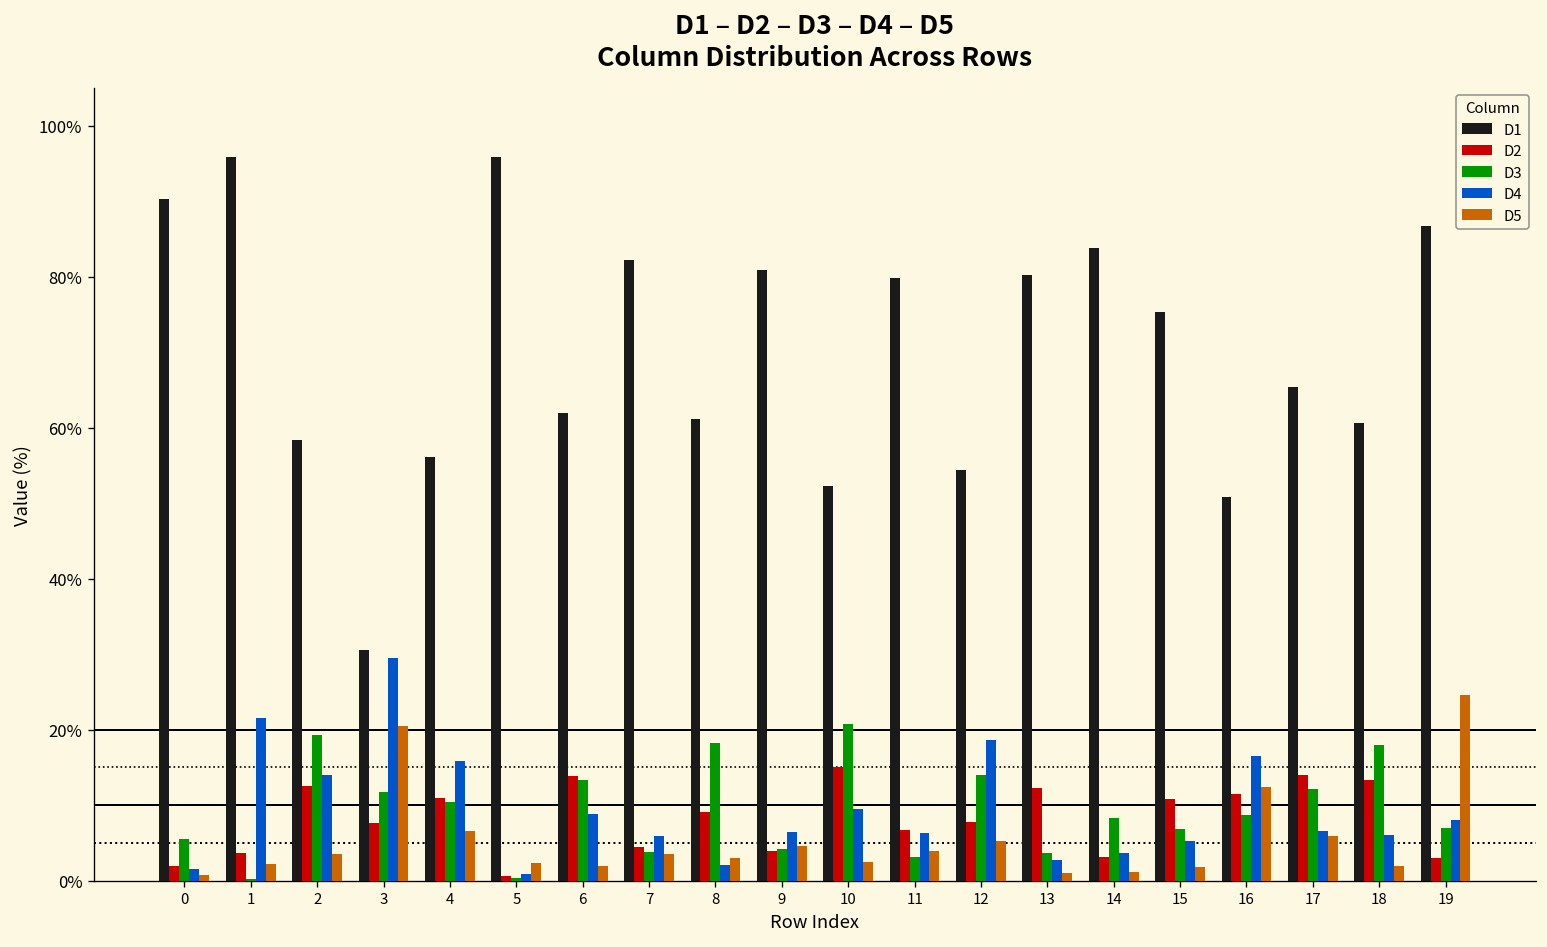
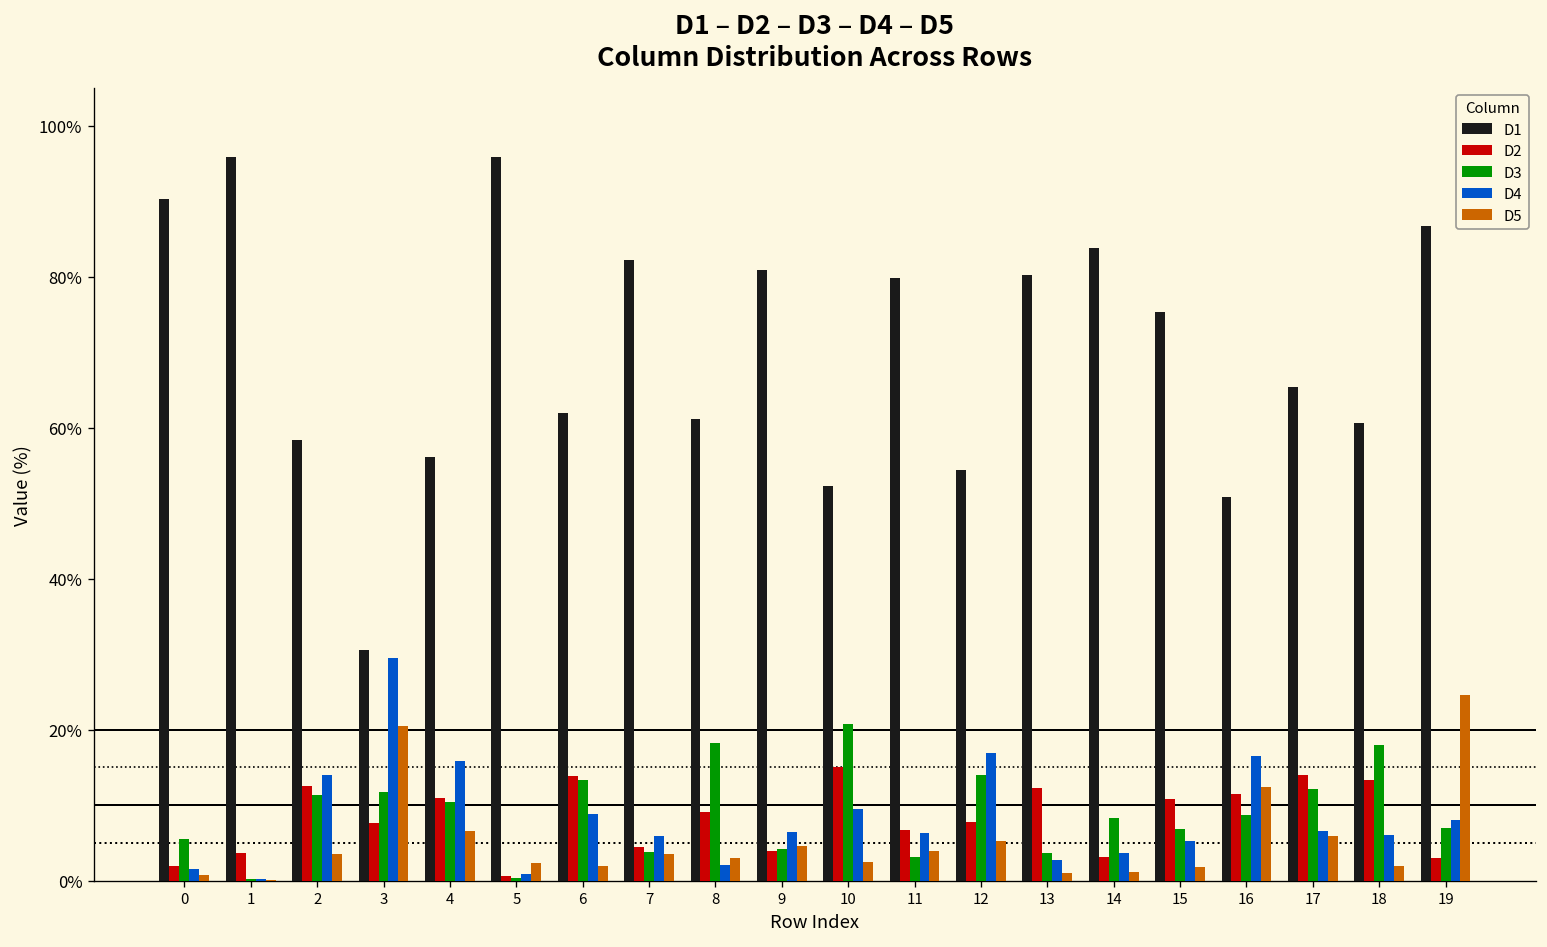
D4, 1: 22% -> 0%
D5, 1: 2% -> 0%
D3, 2: 19% -> 11%
D4, 12: 19% -> 17%
